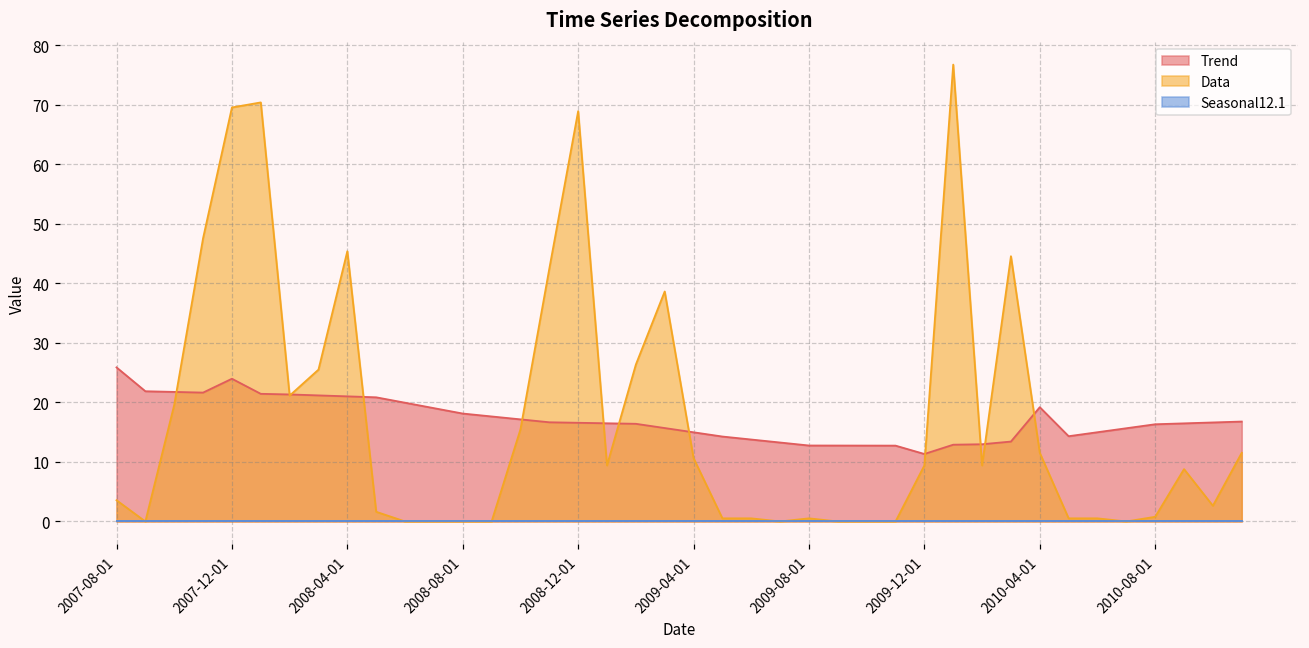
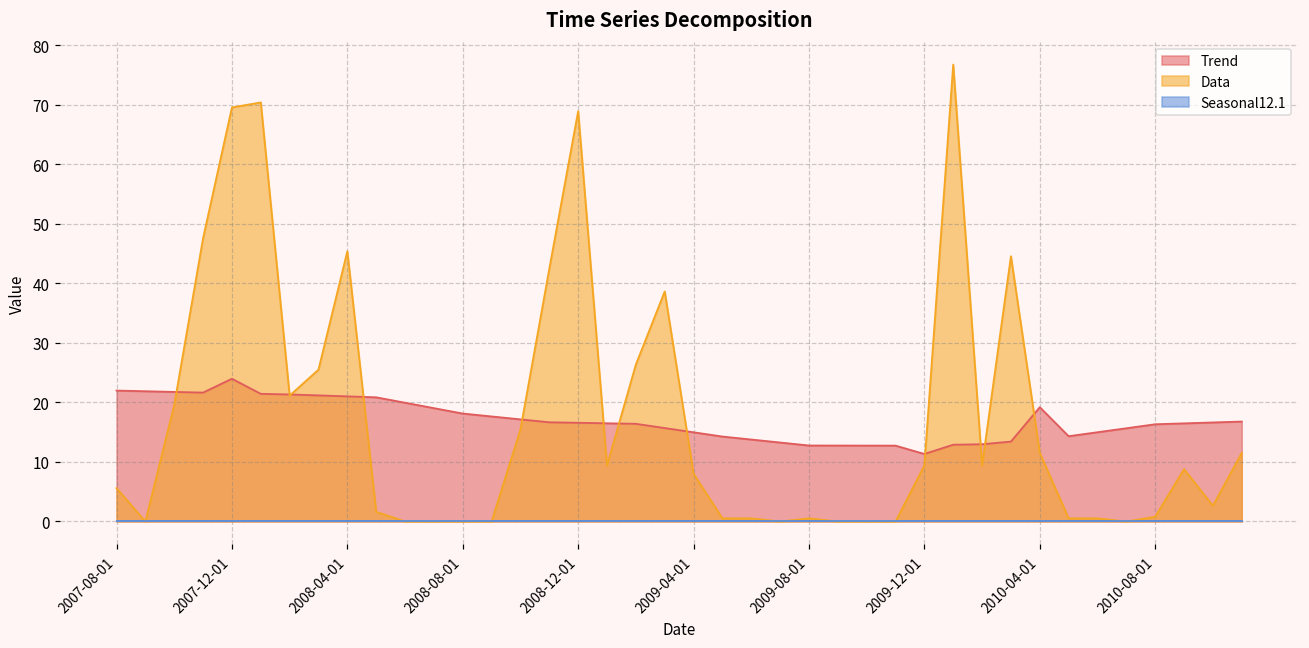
Trend, 2007-08-01: 26 -> 22
Data, 2007-08-01: 4 -> 6
Data, 2009-04-01: 11 -> 8
